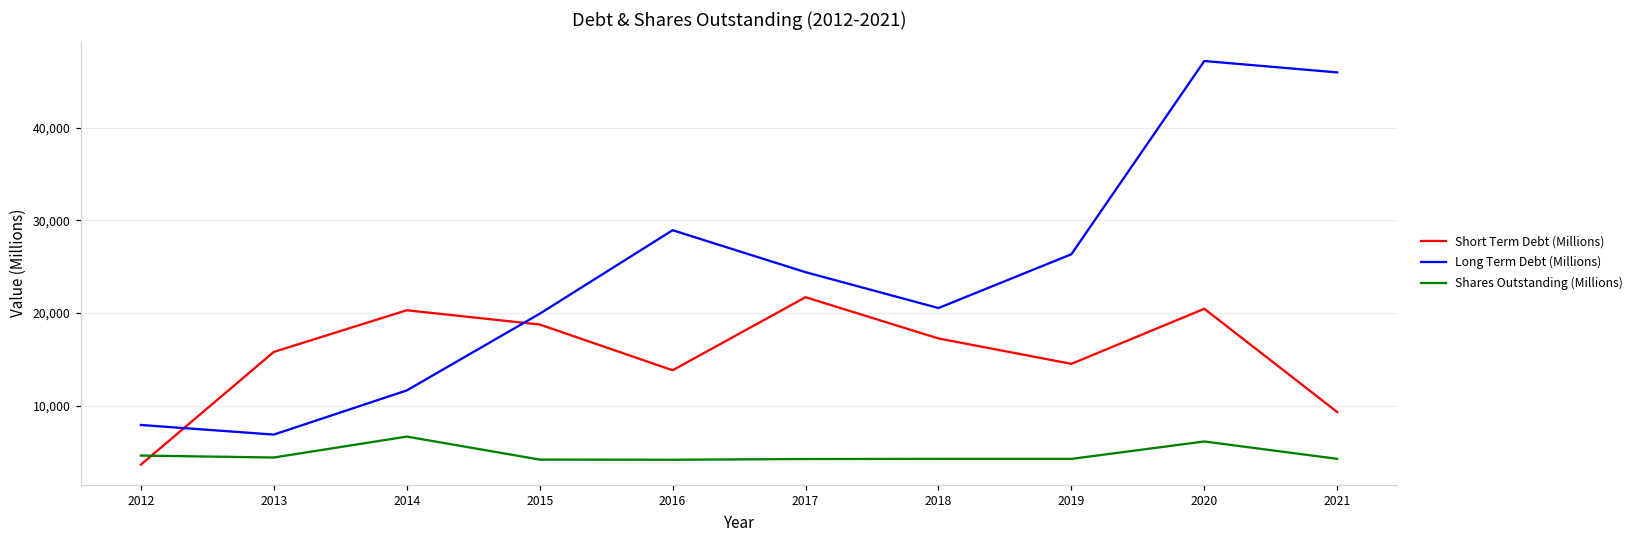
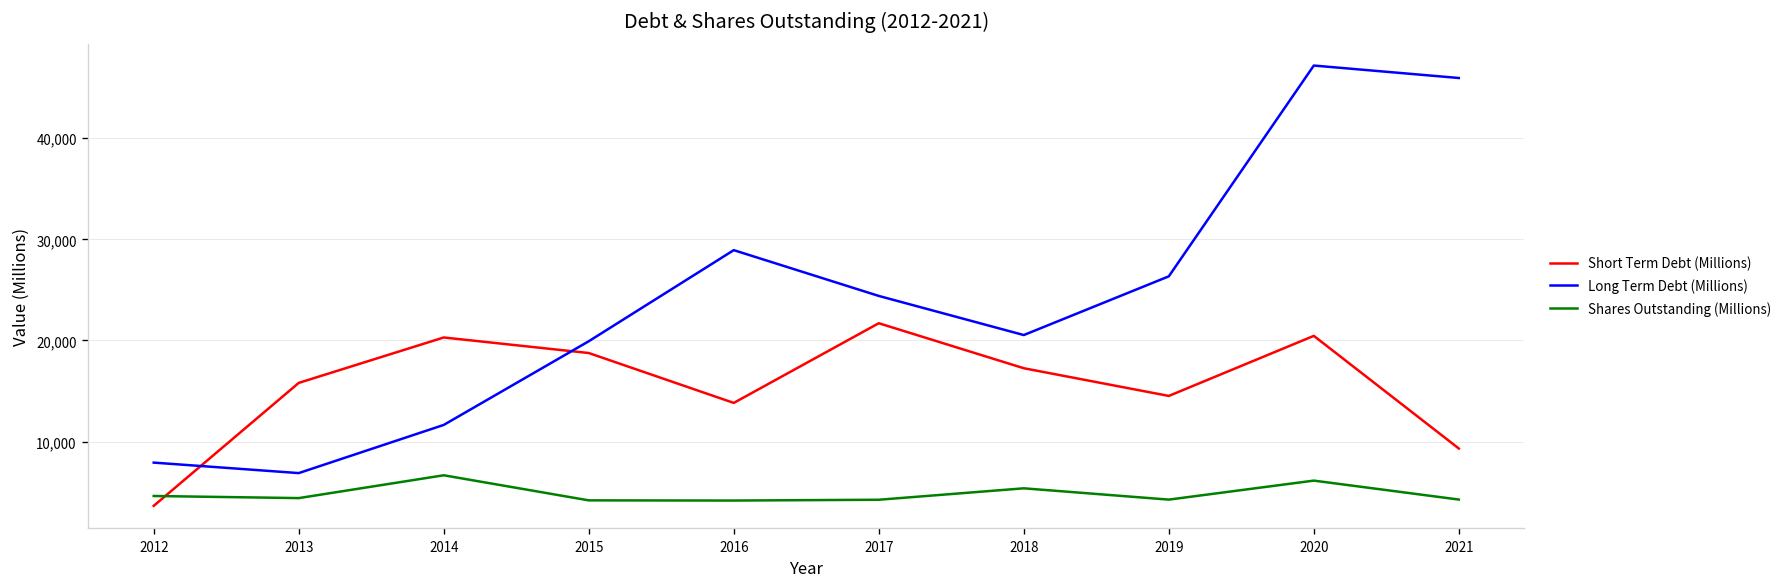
Shares Outstanding (Millions), 2018: 4,000 -> 5,000
